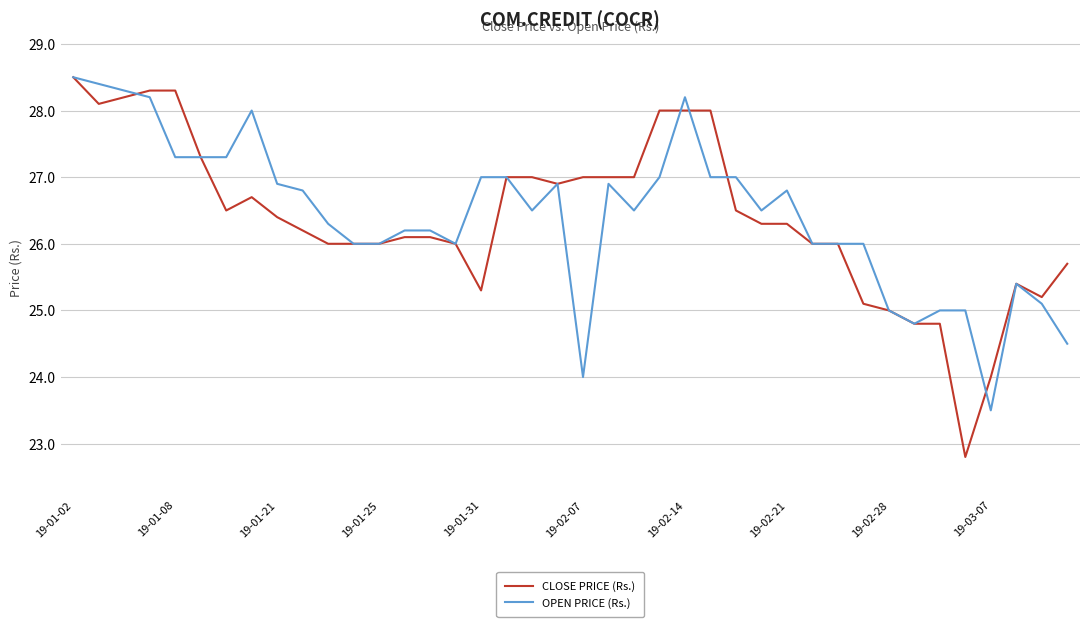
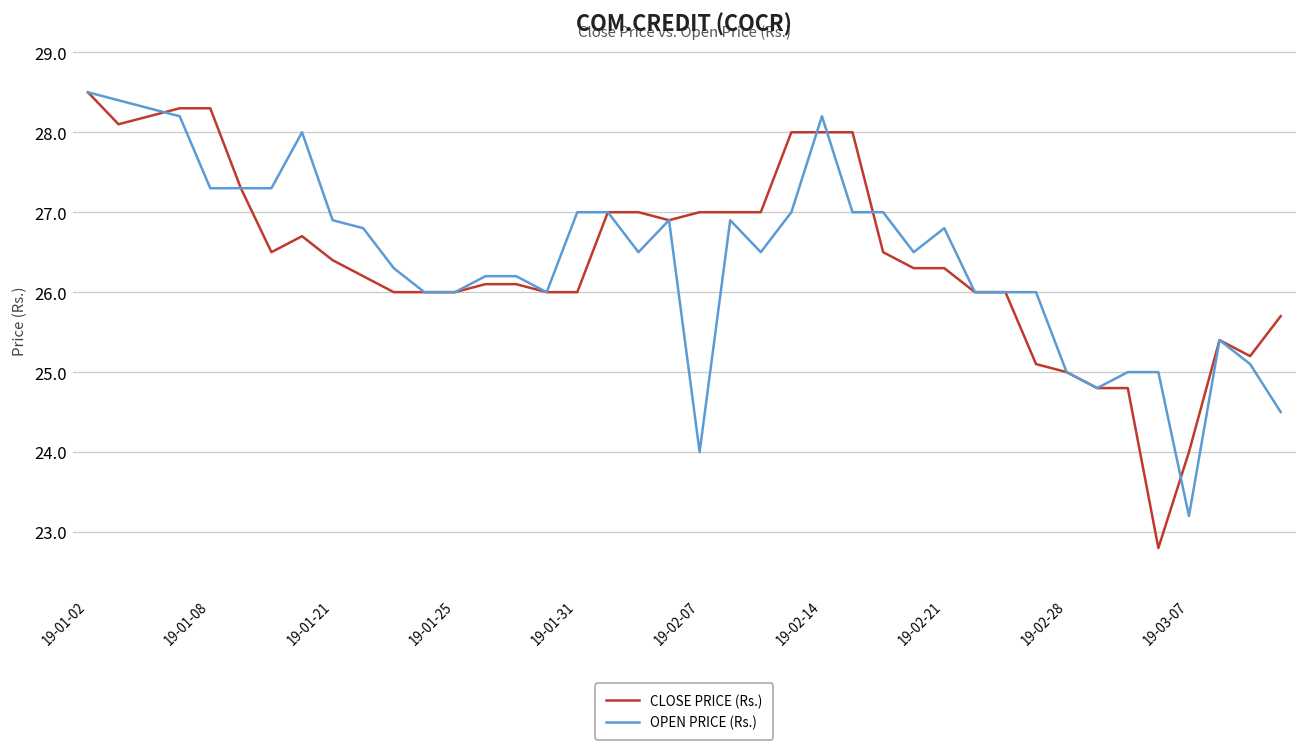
CLOSE PRICE (Rs.), 19-01-31: 25.3 -> 26.0
OPEN PRICE (Rs.), 19-03-07: 23.5 -> 23.2
